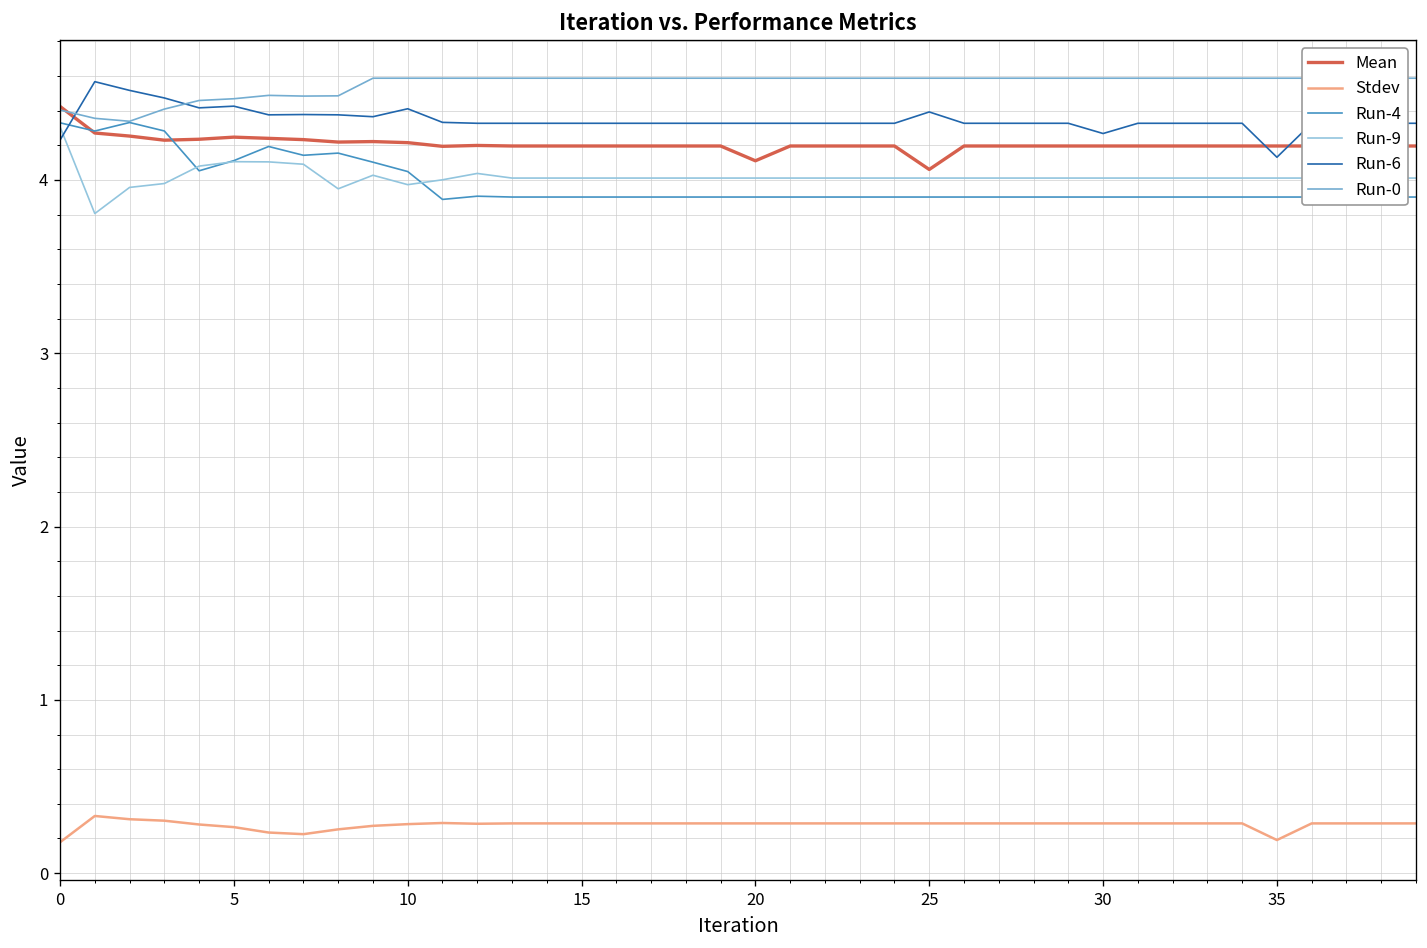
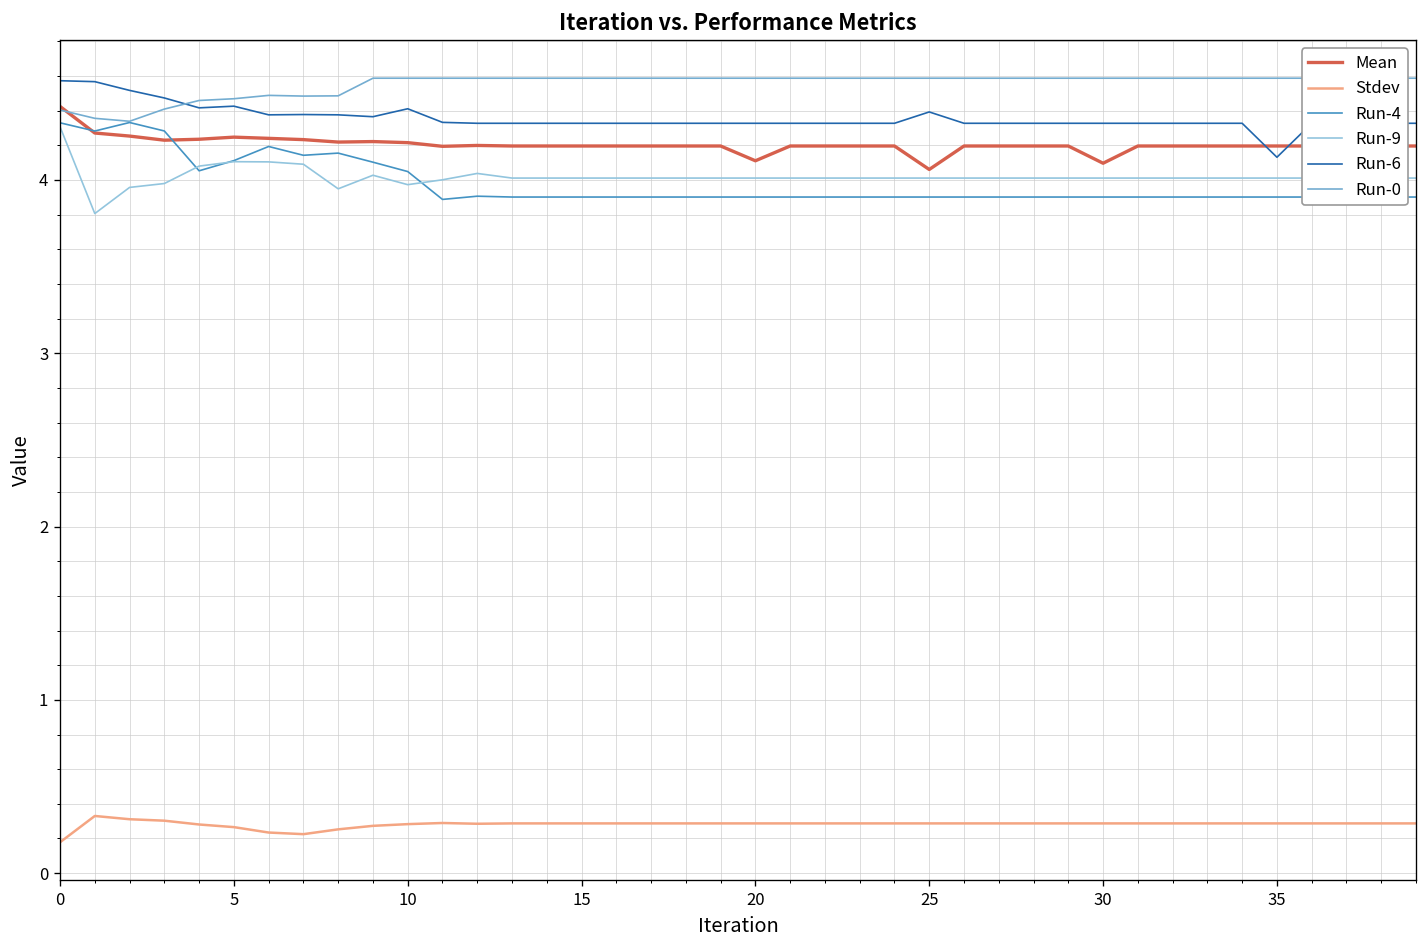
Run-6, 0: 4.23 -> 4.57
Mean, 30: 4.20 -> 4.10
Run-6, 30: 4.27 -> 4.33
Stdev, 35: 0.19 -> 0.29
